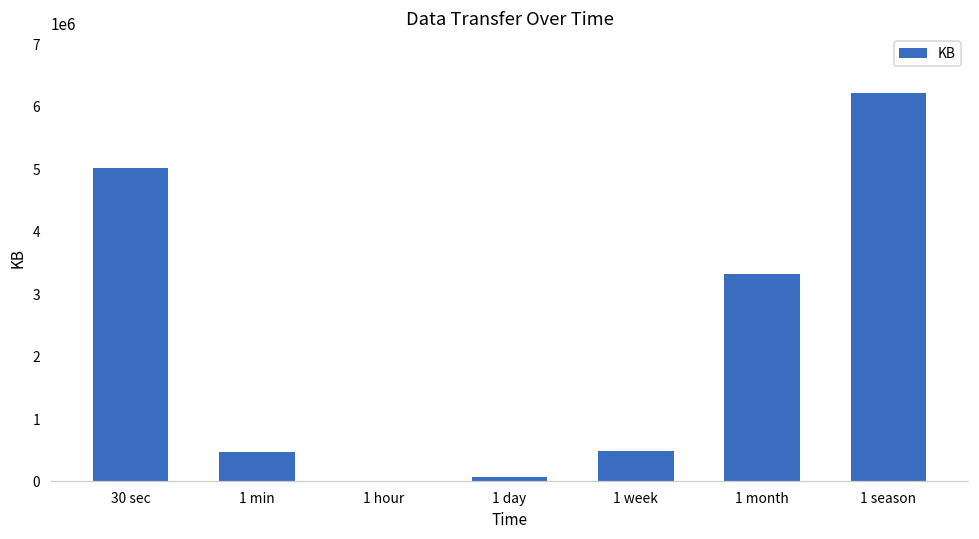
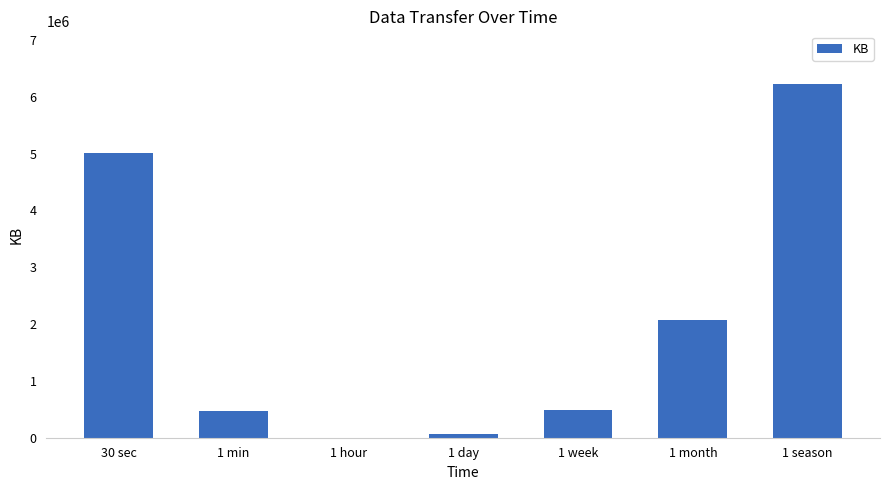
1 month: 3300000 -> 2100000
